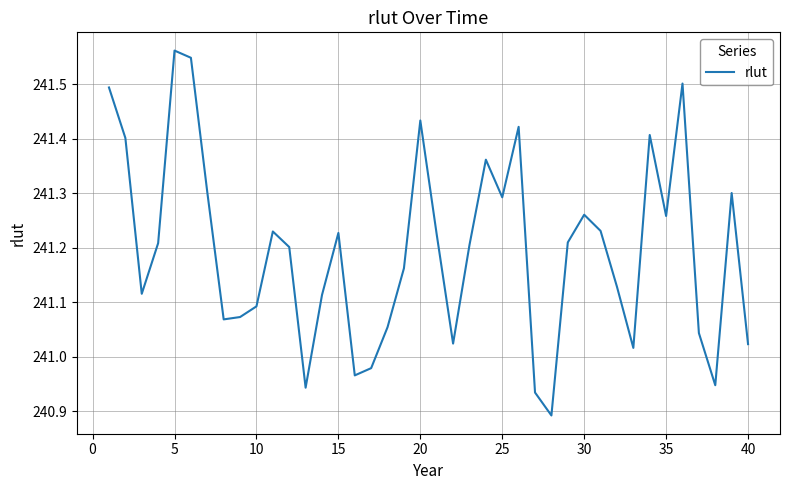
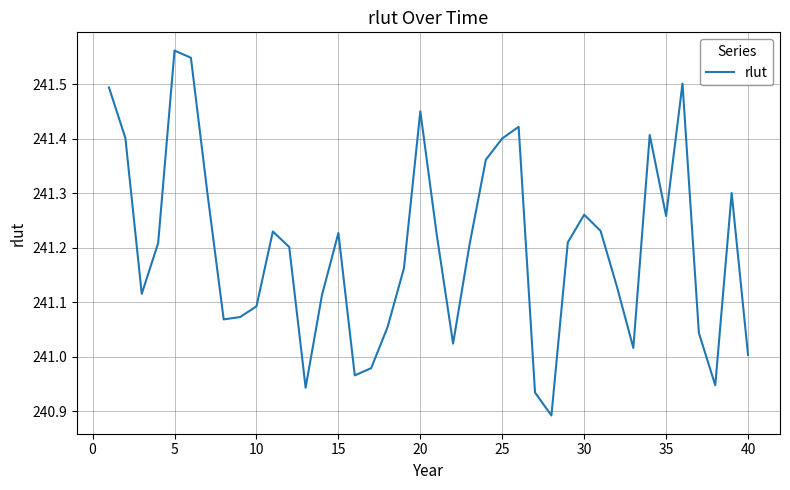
20: 241.43 -> 241.45
25: 241.29 -> 241.40
40: 241.02 -> 241.00
